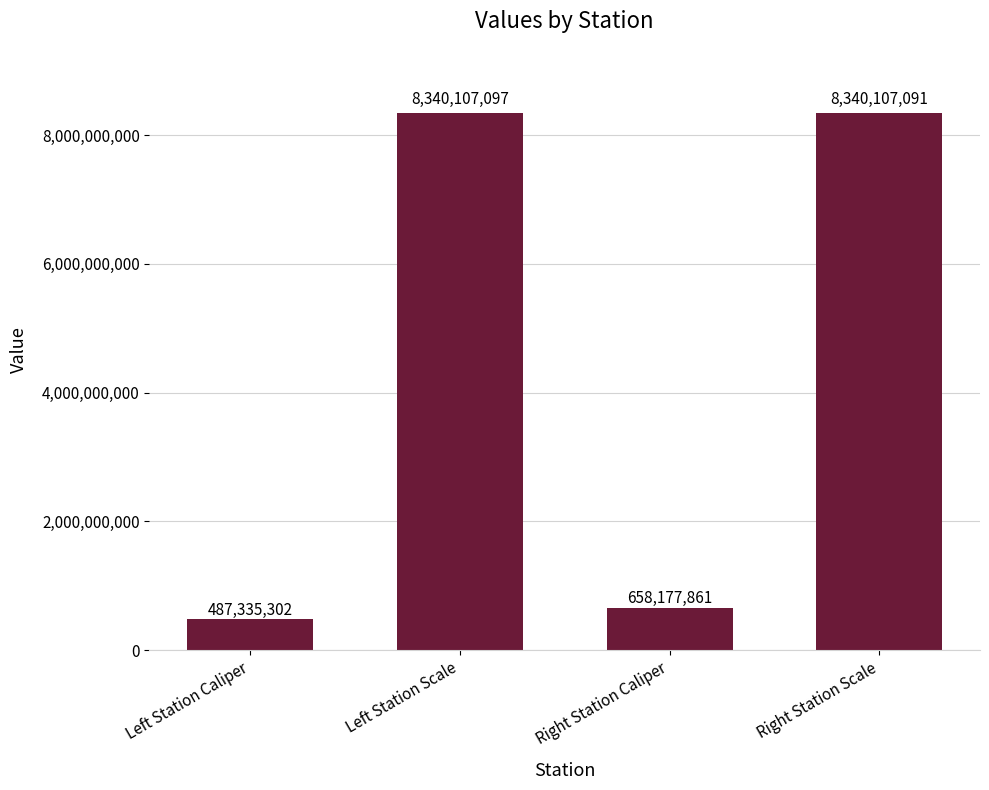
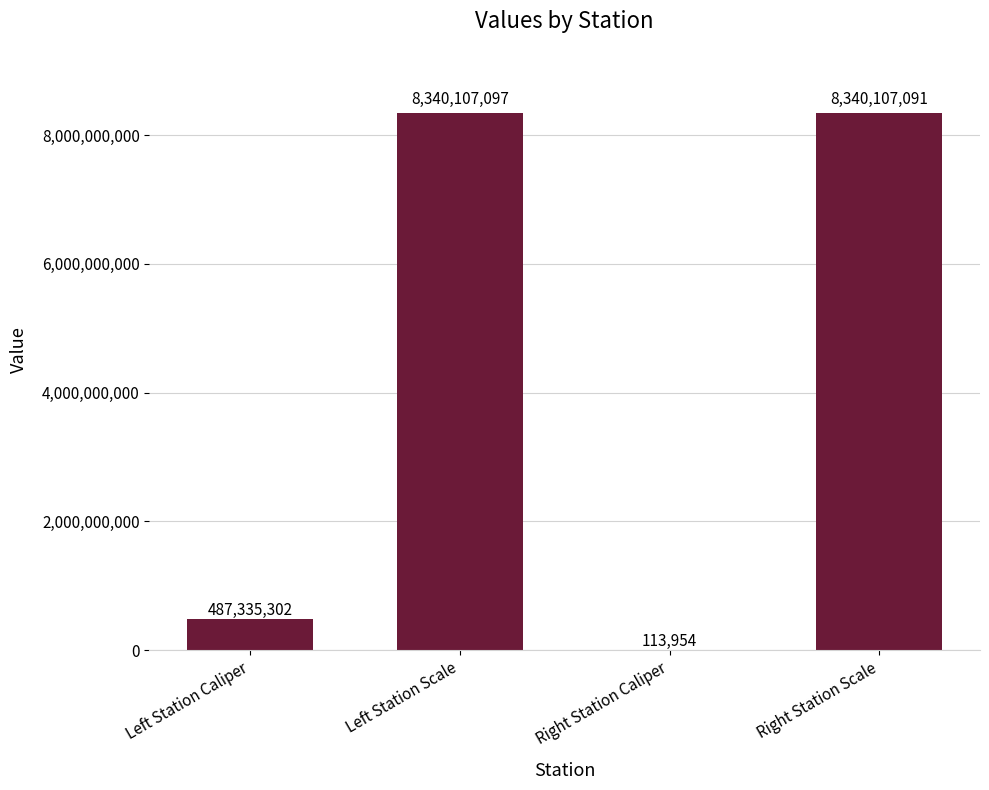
Right Station Caliper: 658,177,861 -> 113,954
